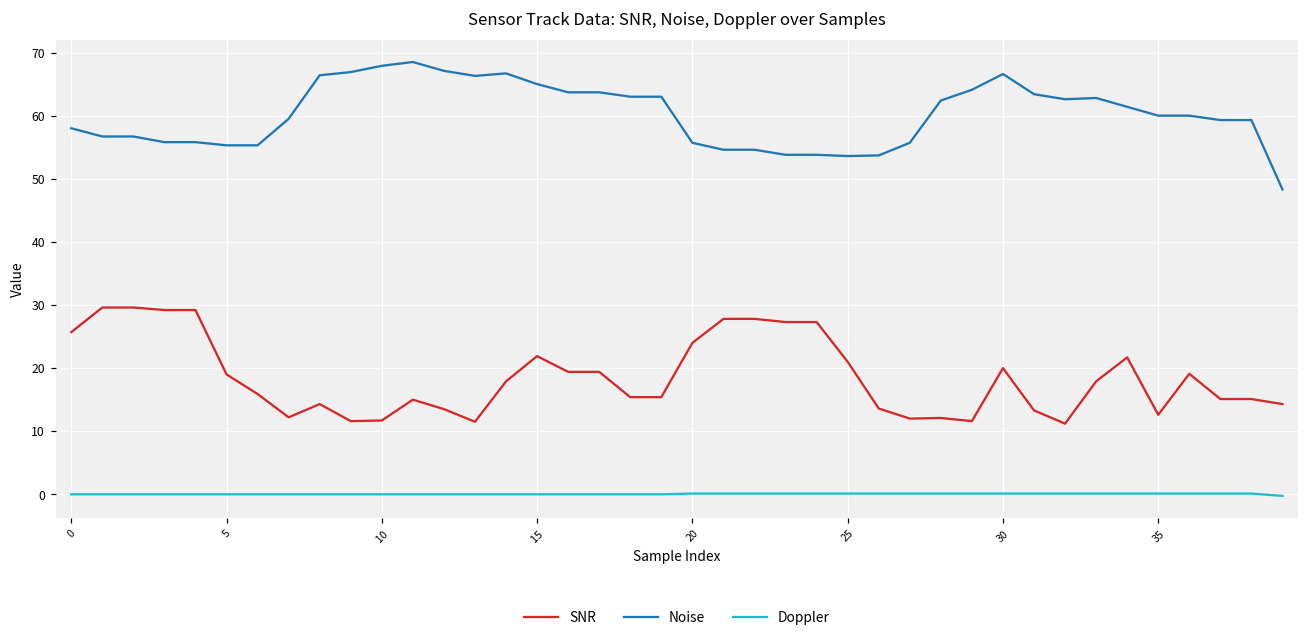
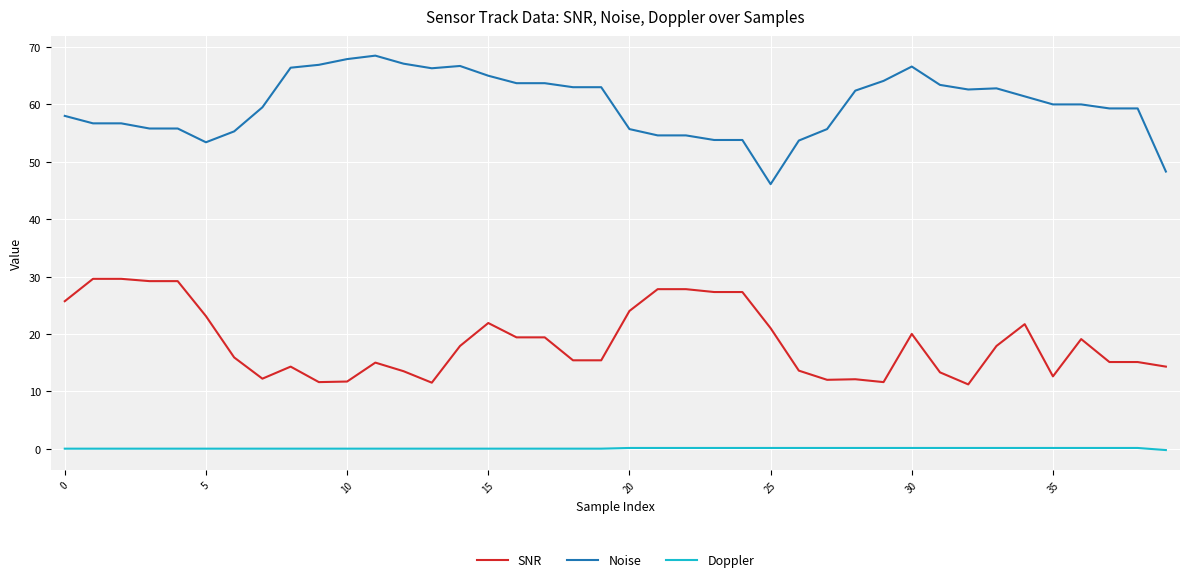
SNR, 5: 19 -> 23
Noise, 5: 55 -> 53
Noise, 25: 54 -> 46
